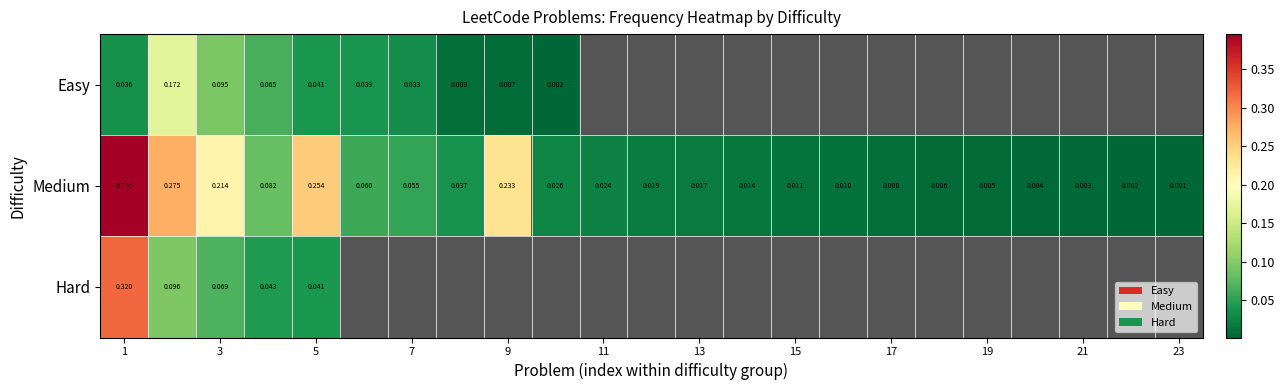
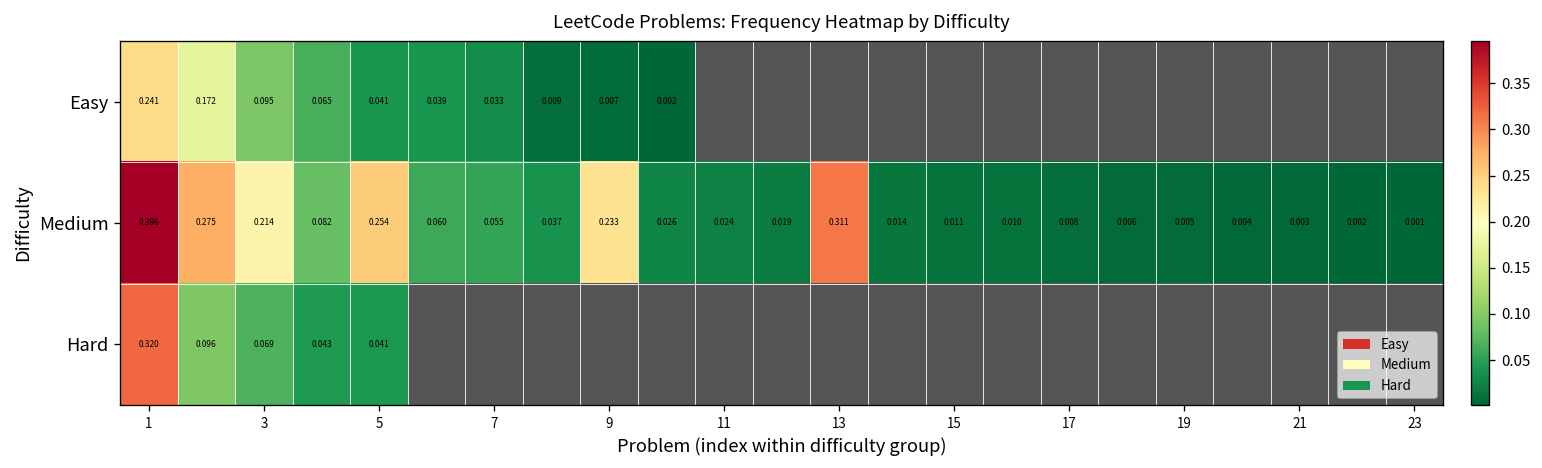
Easy, 1: 0.036 -> 0.241
Medium, 13: 0.017 -> 0.311
